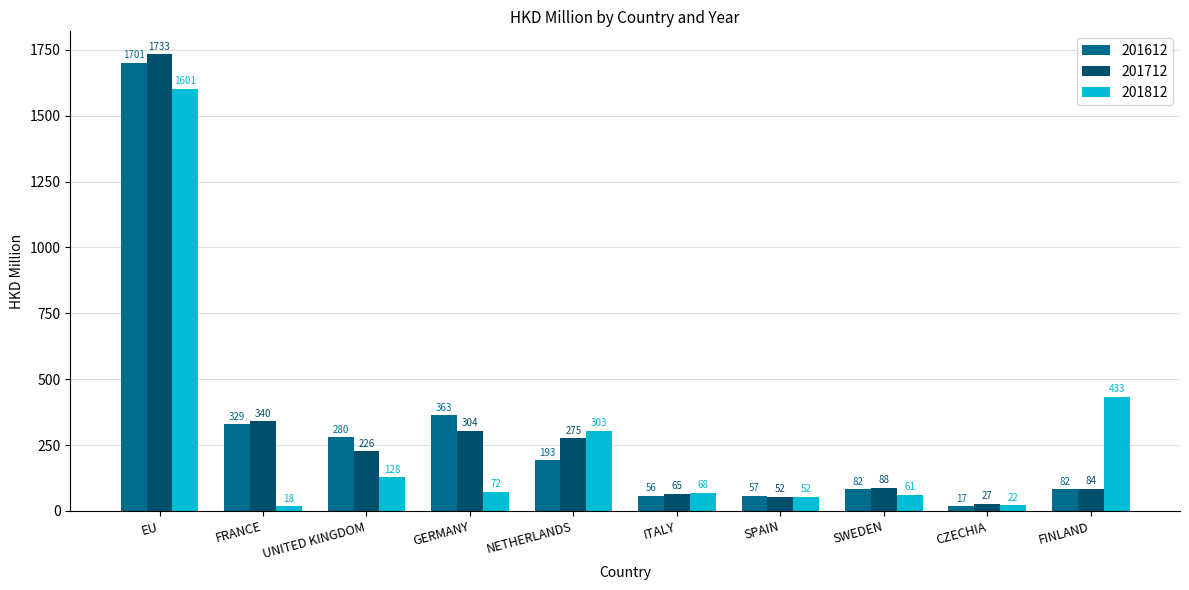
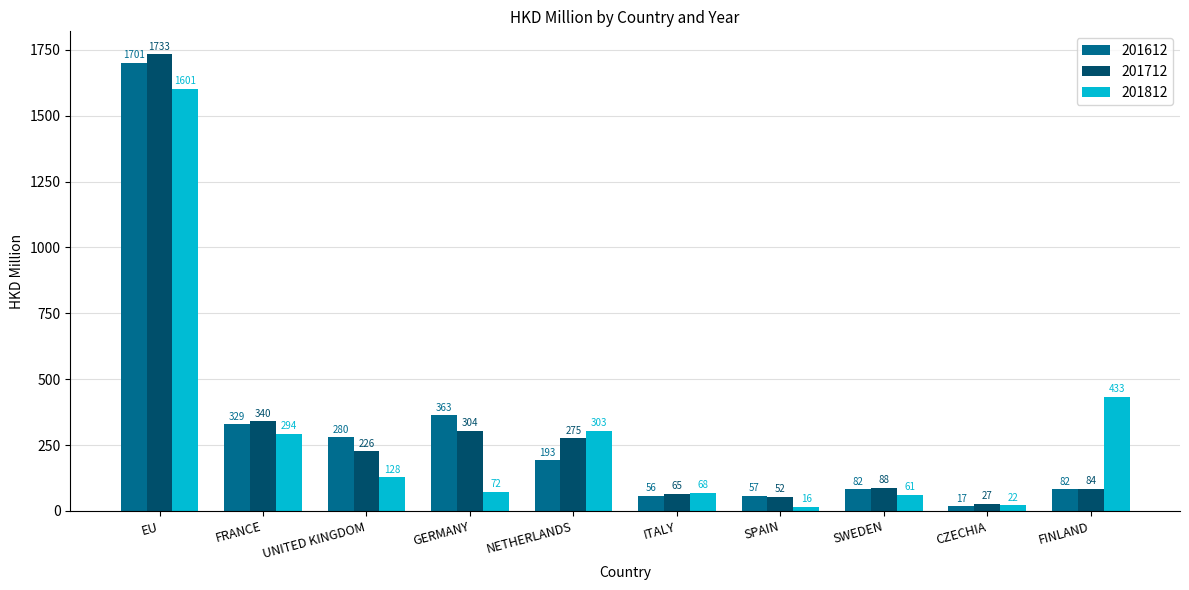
201812, FRANCE: 18 -> 294
201812, SPAIN: 52 -> 16
